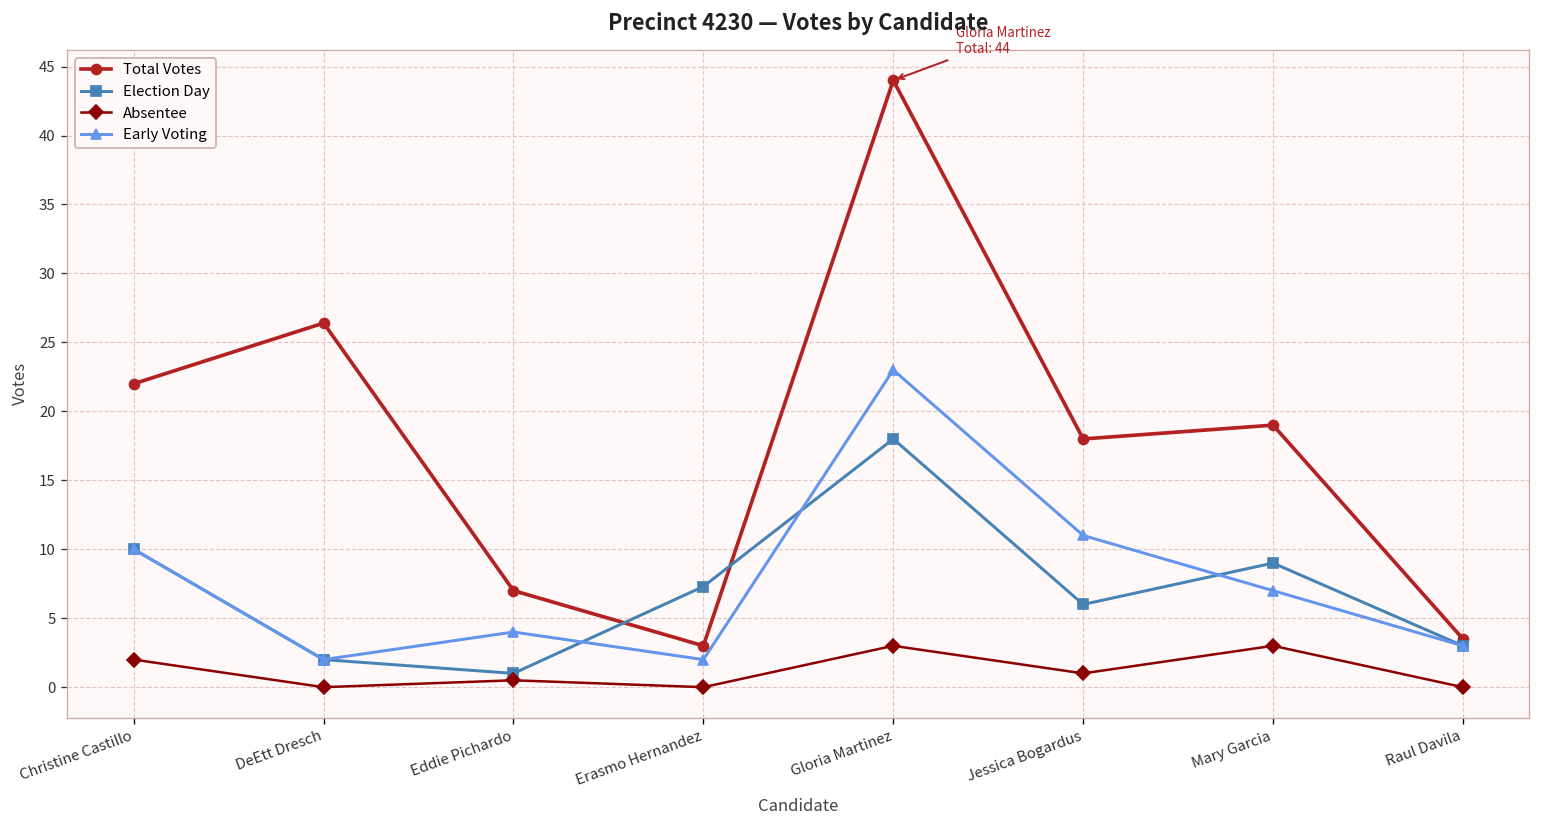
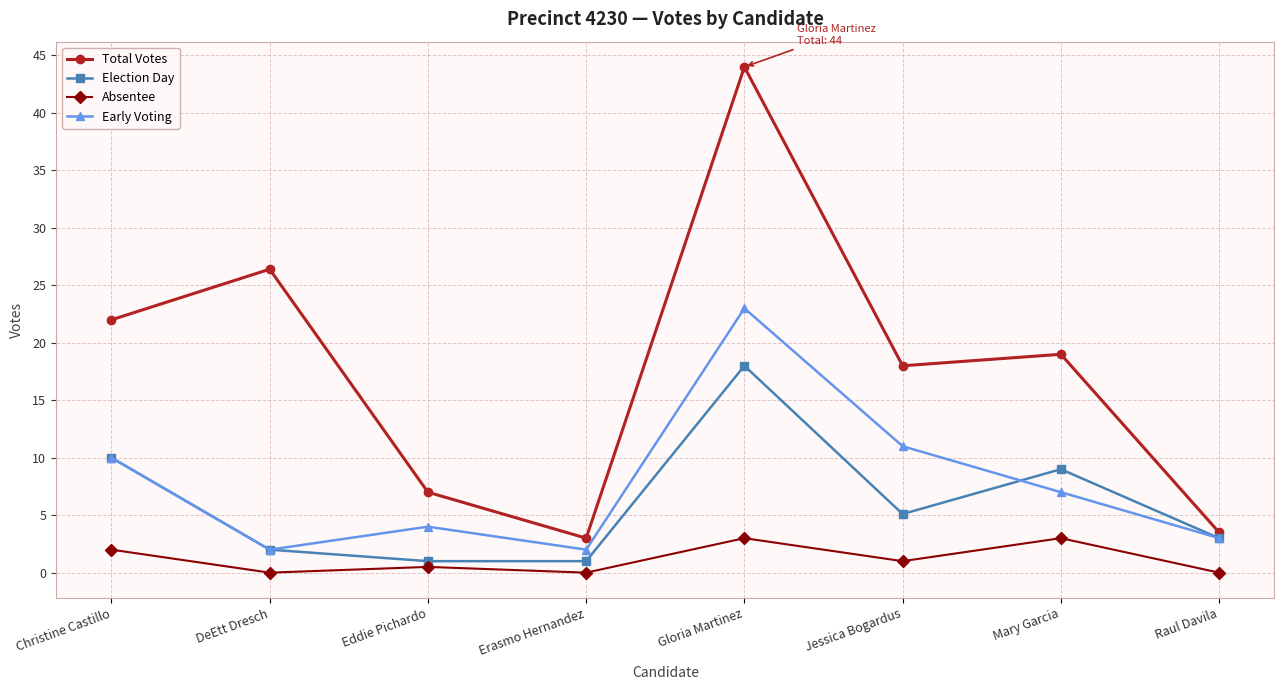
Election Day, Erasmo Hernandez: 7.3 -> 1.0
Election Day, Jessica Bogardus: 6.0 -> 5.1
